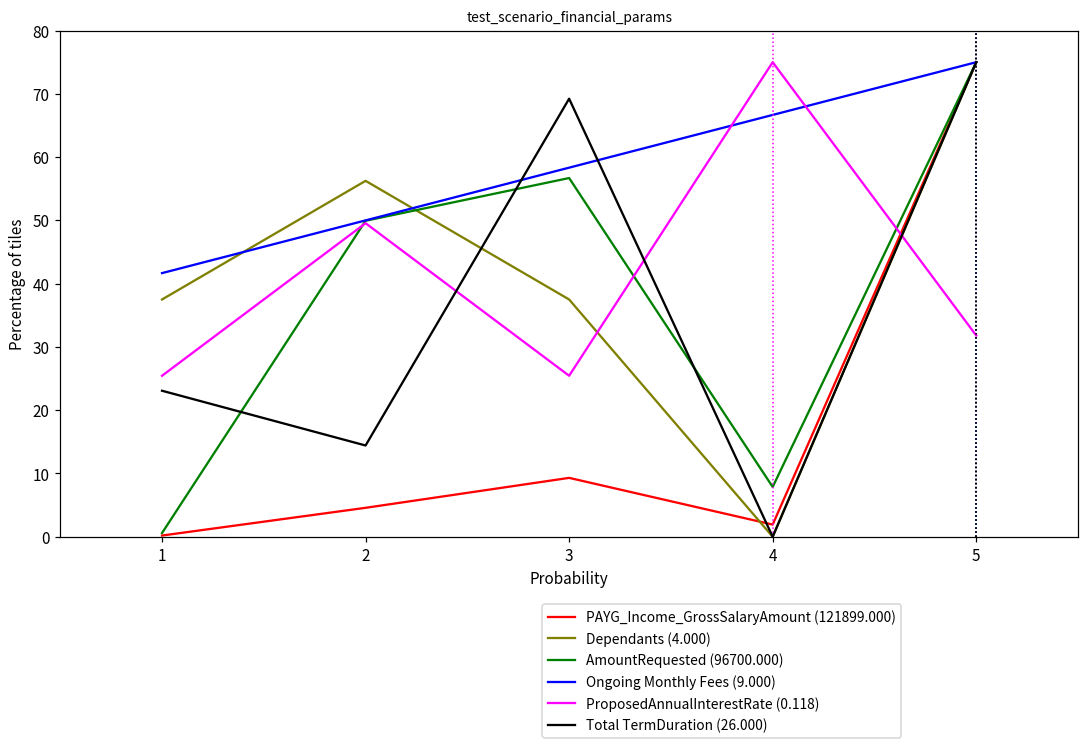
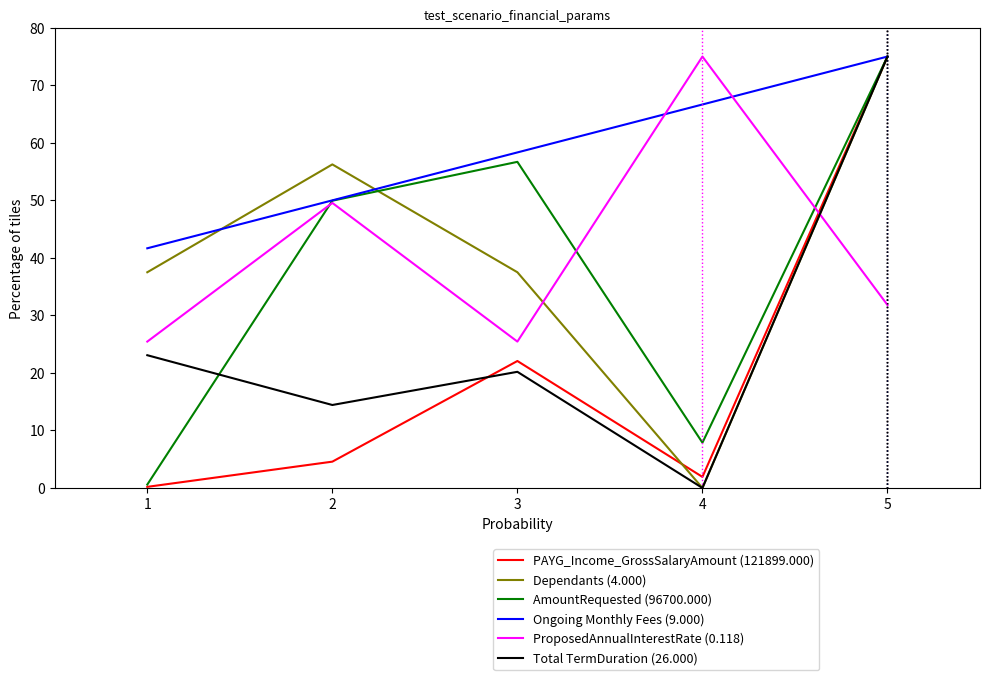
PAYG_Income_GrossSalaryAmount (121899.000), 3: 9 -> 22
Total TermDuration (26.000), 3: 69 -> 20
